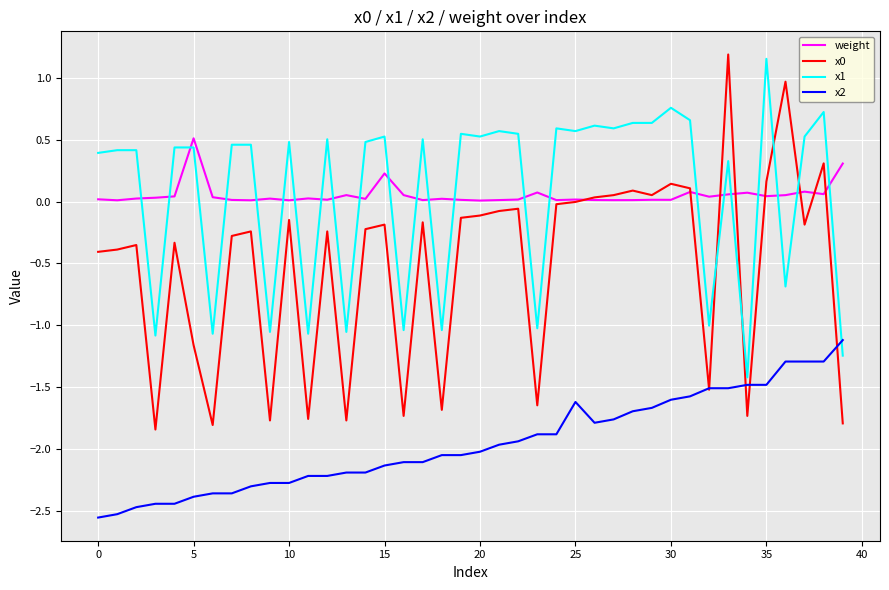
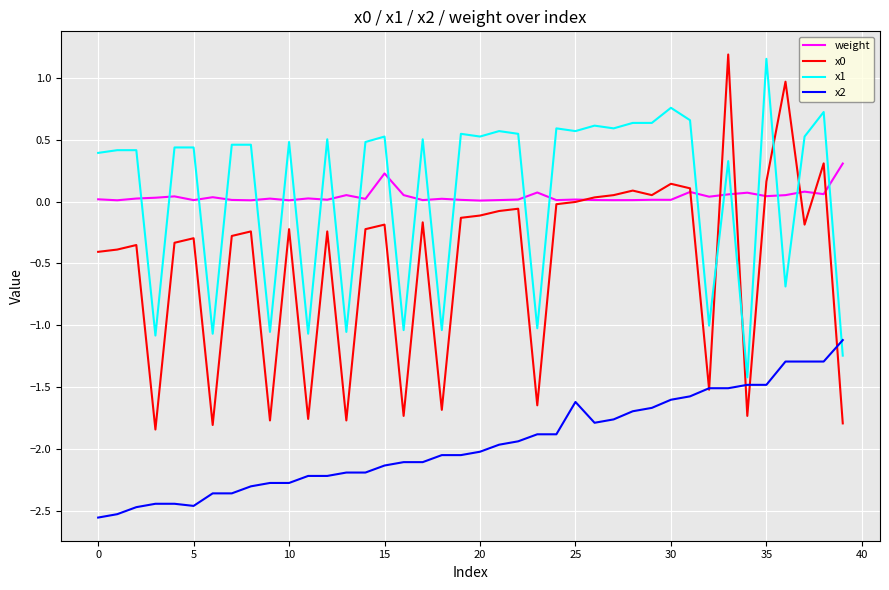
weight, 5: 0.51 -> 0.01
x0, 5: -1.16 -> -0.30
x2, 5: -2.39 -> -2.46
x0, 10: -0.15 -> -0.22
